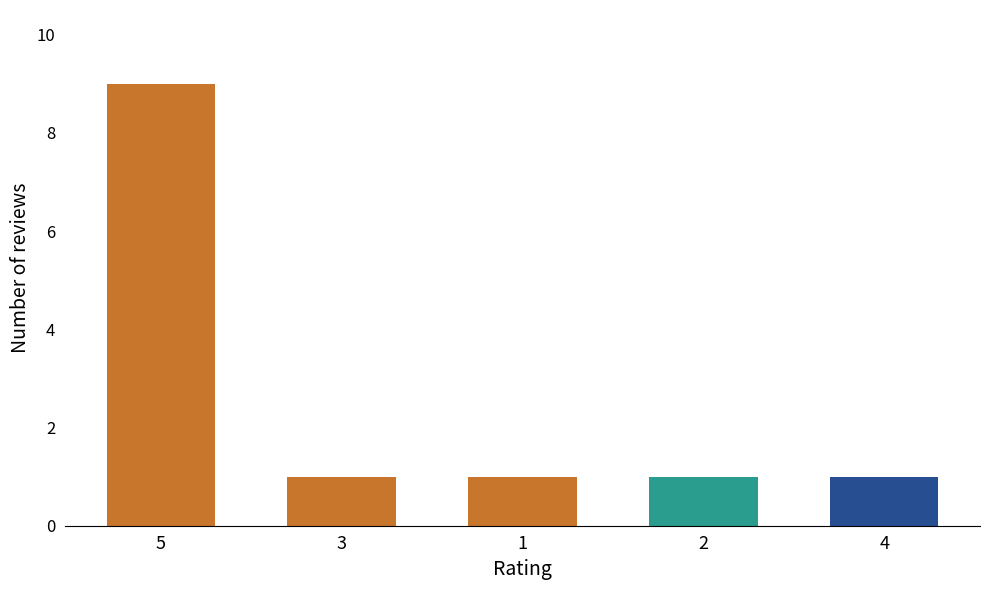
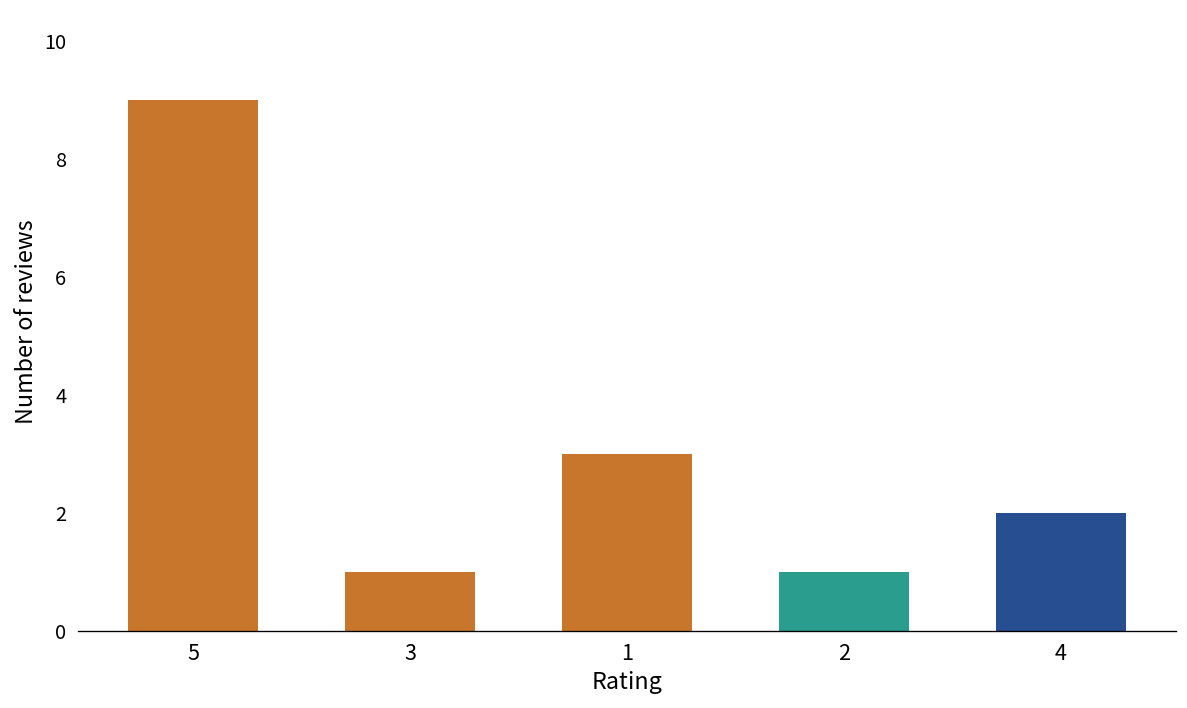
1: 1 -> 3
4: 1 -> 2
